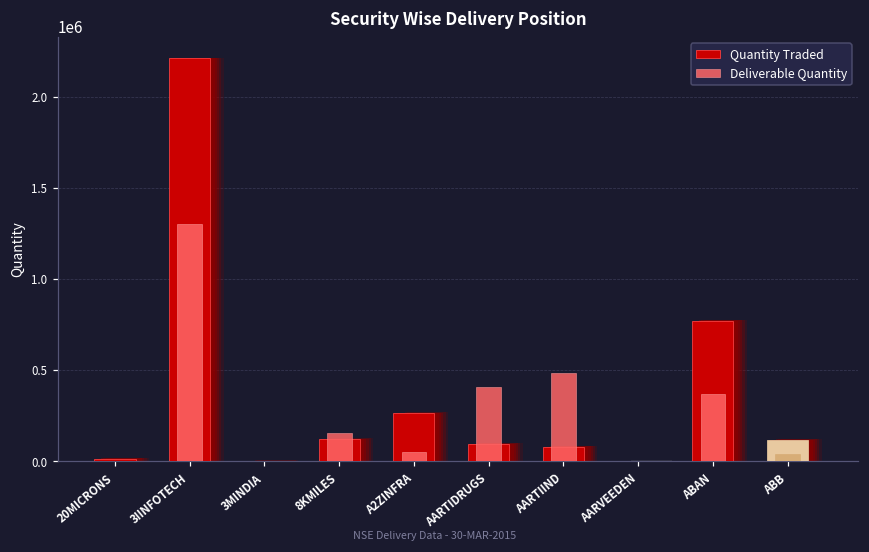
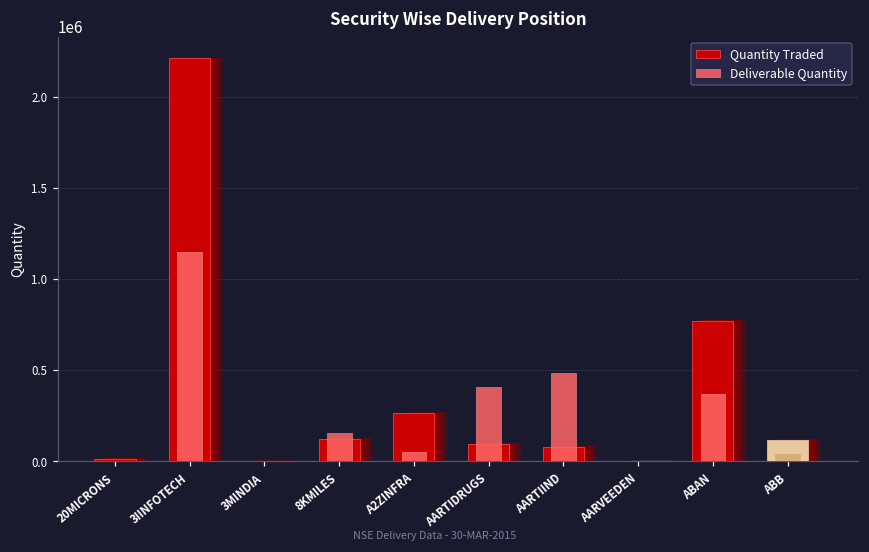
Deliverable Quantity, 3IINFOTECH: 1300000 -> 1150000
